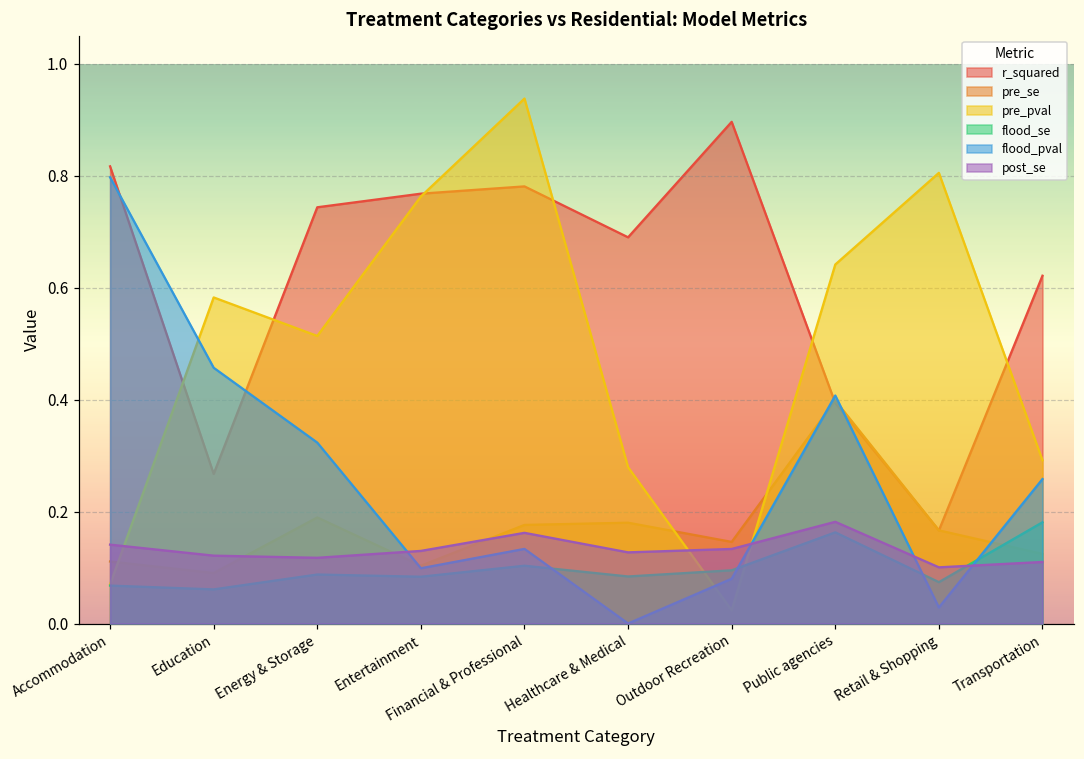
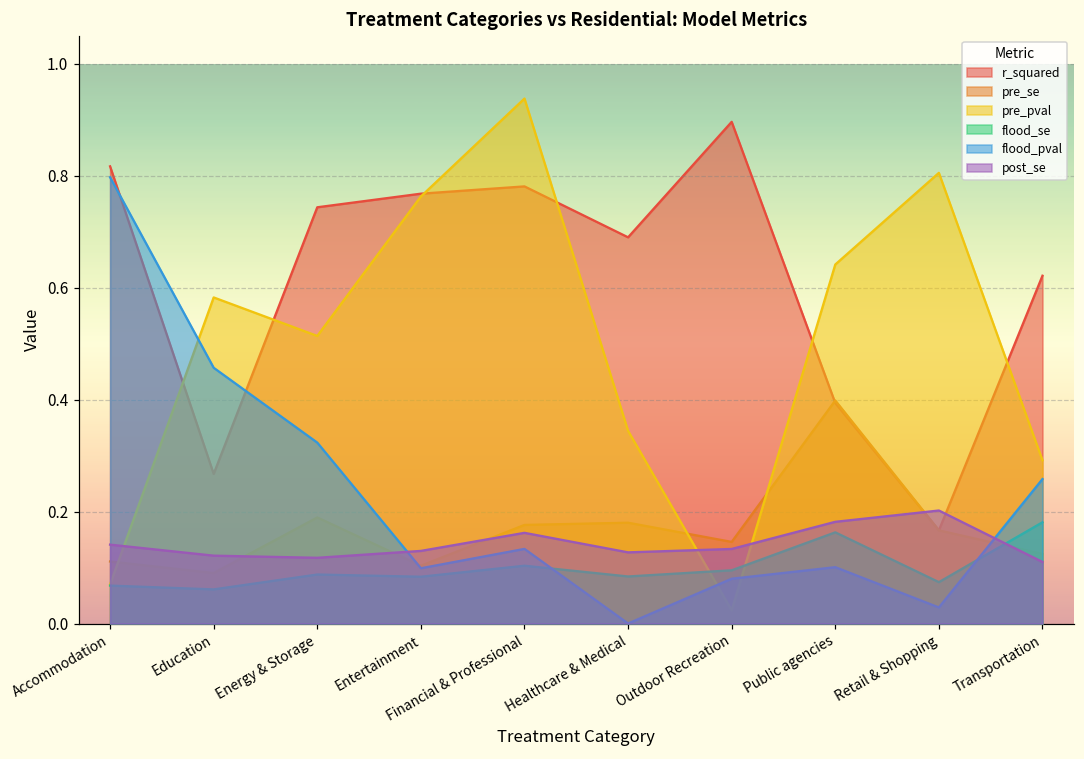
pre_pval, Healthcare & Medical: 0.28 -> 0.34
flood_pval, Public agencies: 0.41 -> 0.10
post_se, Retail & Shopping: 0.10 -> 0.20
